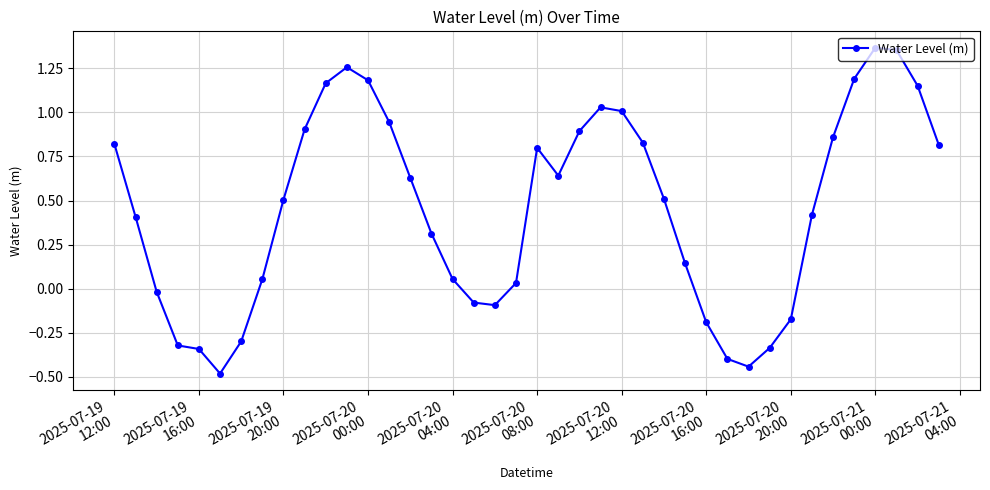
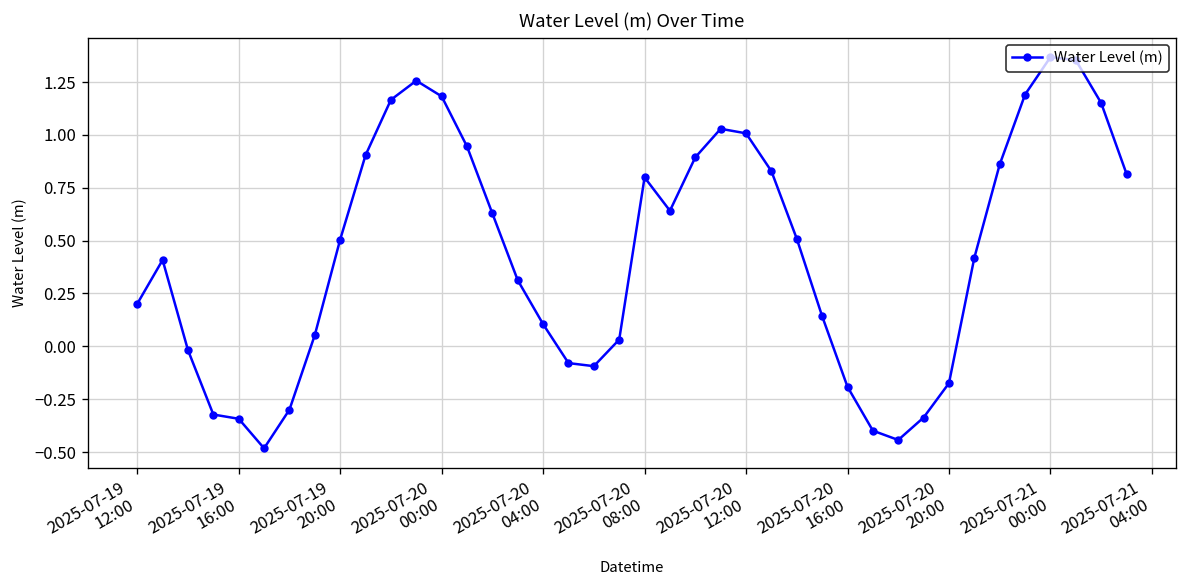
2025-07-19 12:00: 0.82 -> 0.20
2025-07-20 04:00: 0.05 -> 0.11
